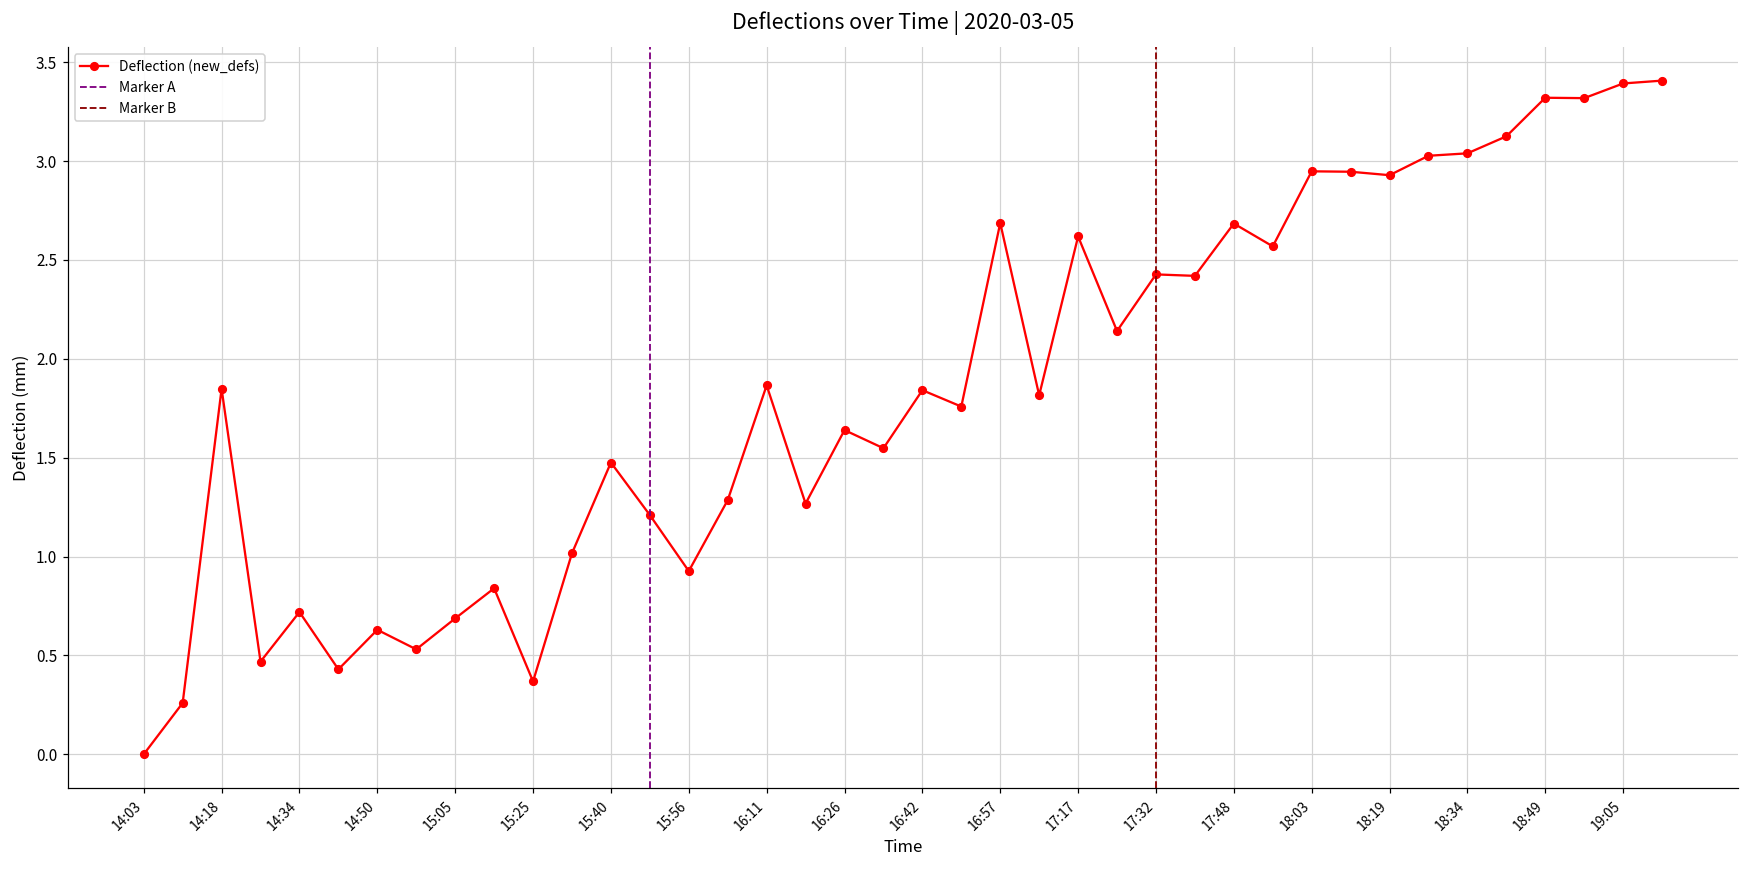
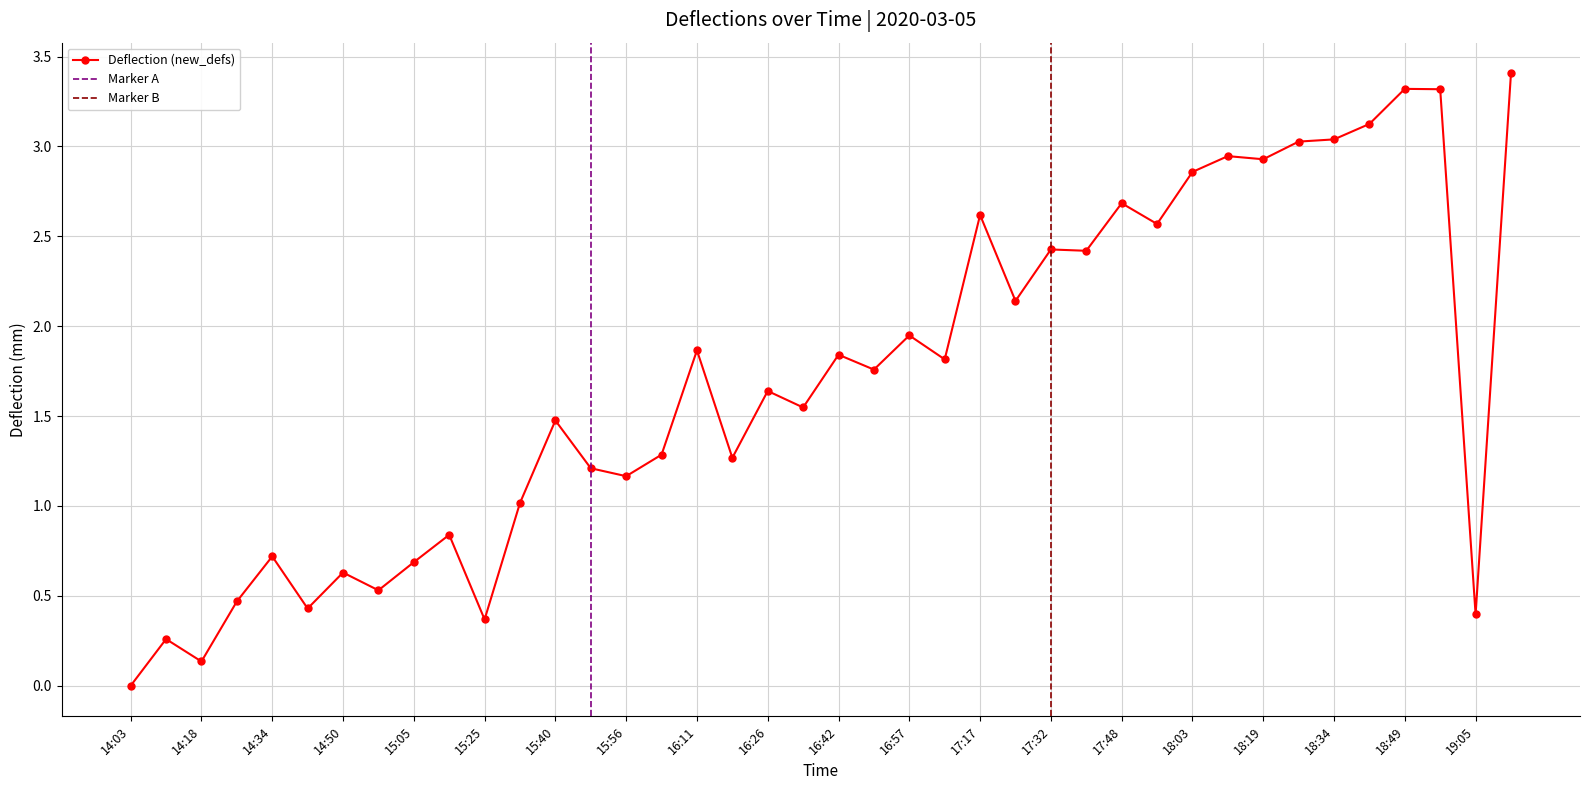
14:18: 1.85 -> 0.13
15:56: 0.93 -> 1.17
16:57: 2.69 -> 1.95
18:03: 2.95 -> 2.86
19:05: 3.39 -> 0.40
